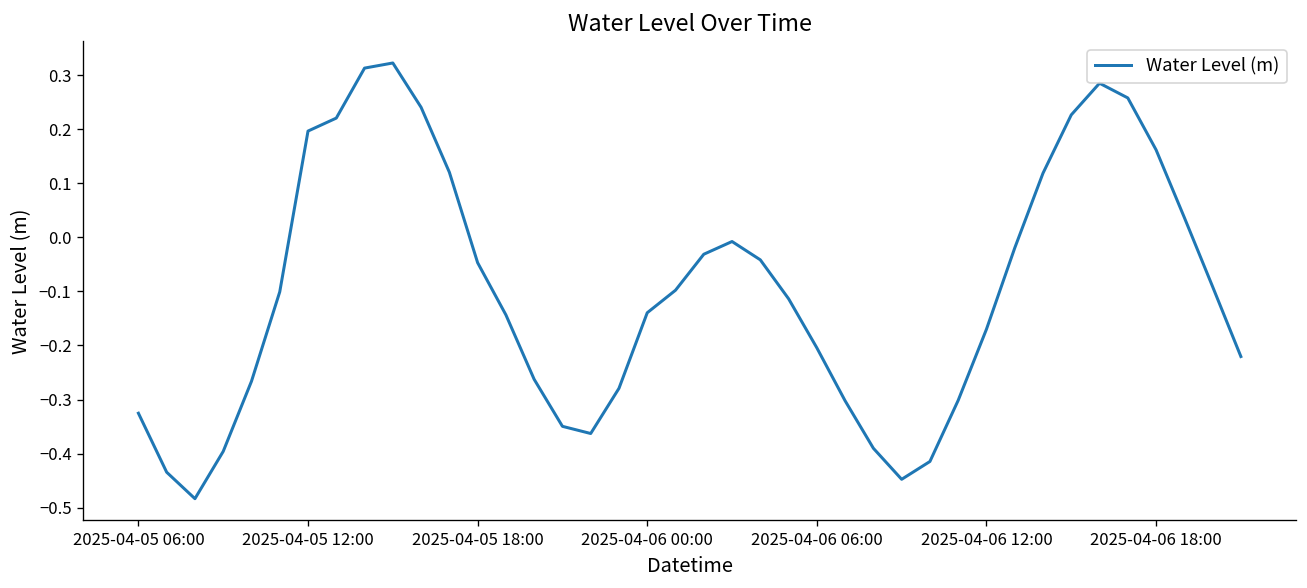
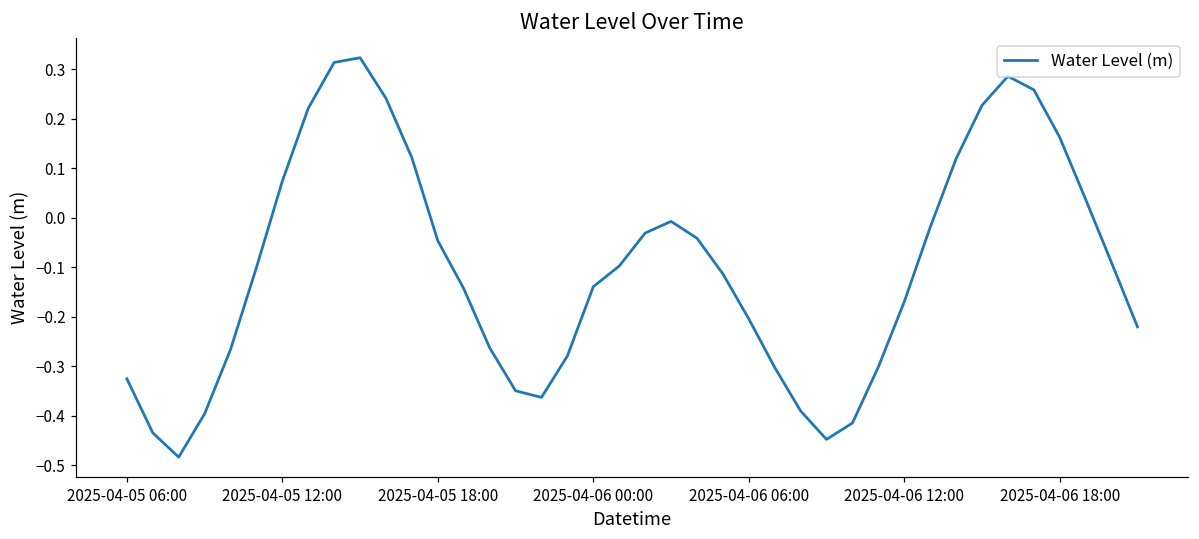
2025-04-05 12:00: 0.20 -> 0.07
